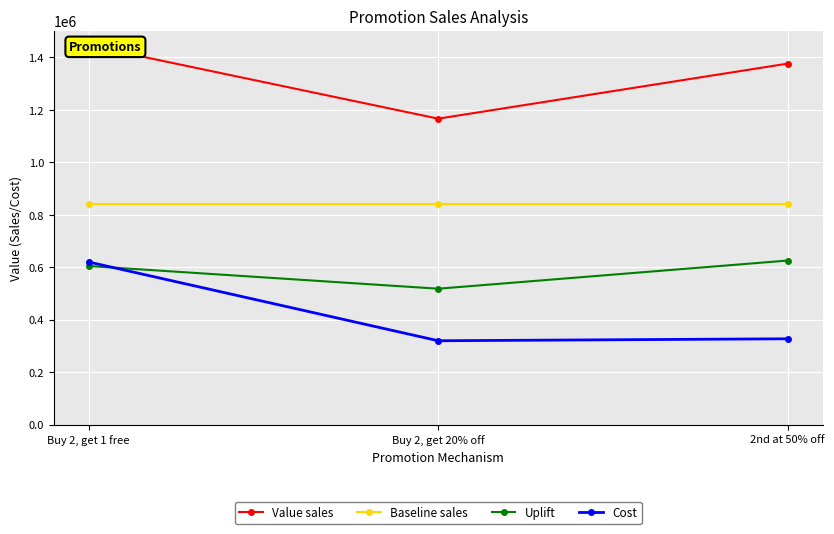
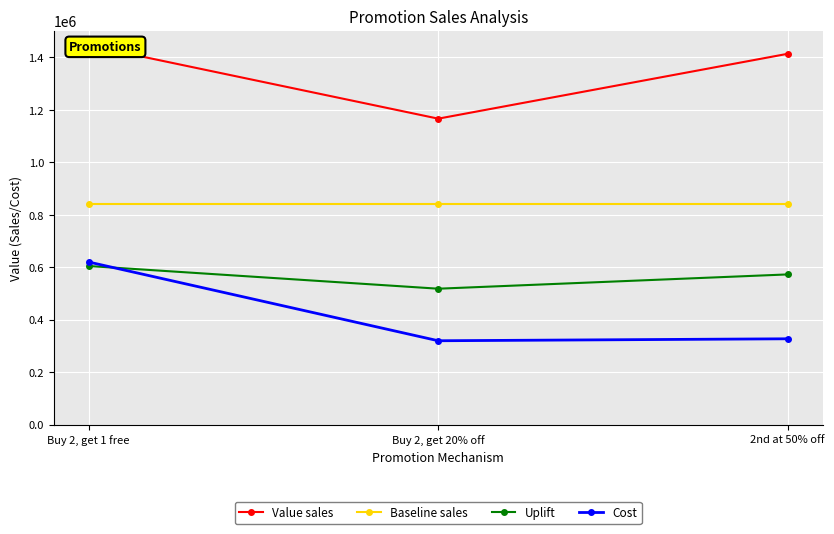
Value sales, 2nd at 50% off: 1380000 -> 1410000
Uplift, 2nd at 50% off: 630000 -> 570000
